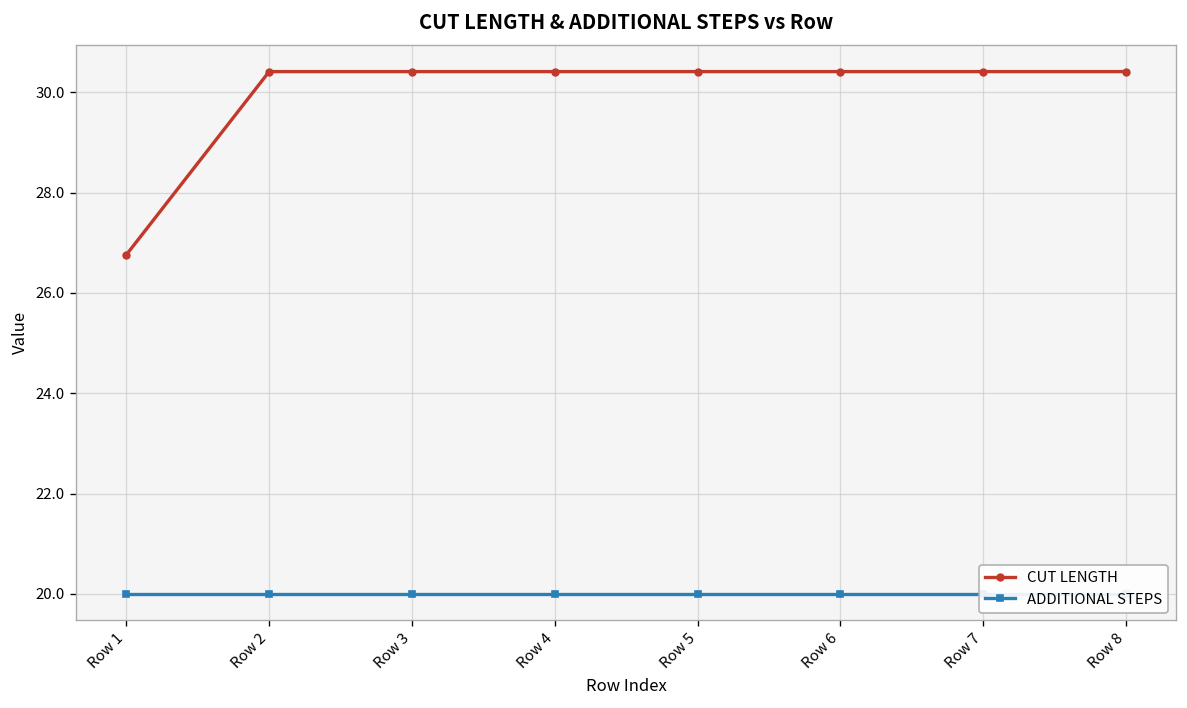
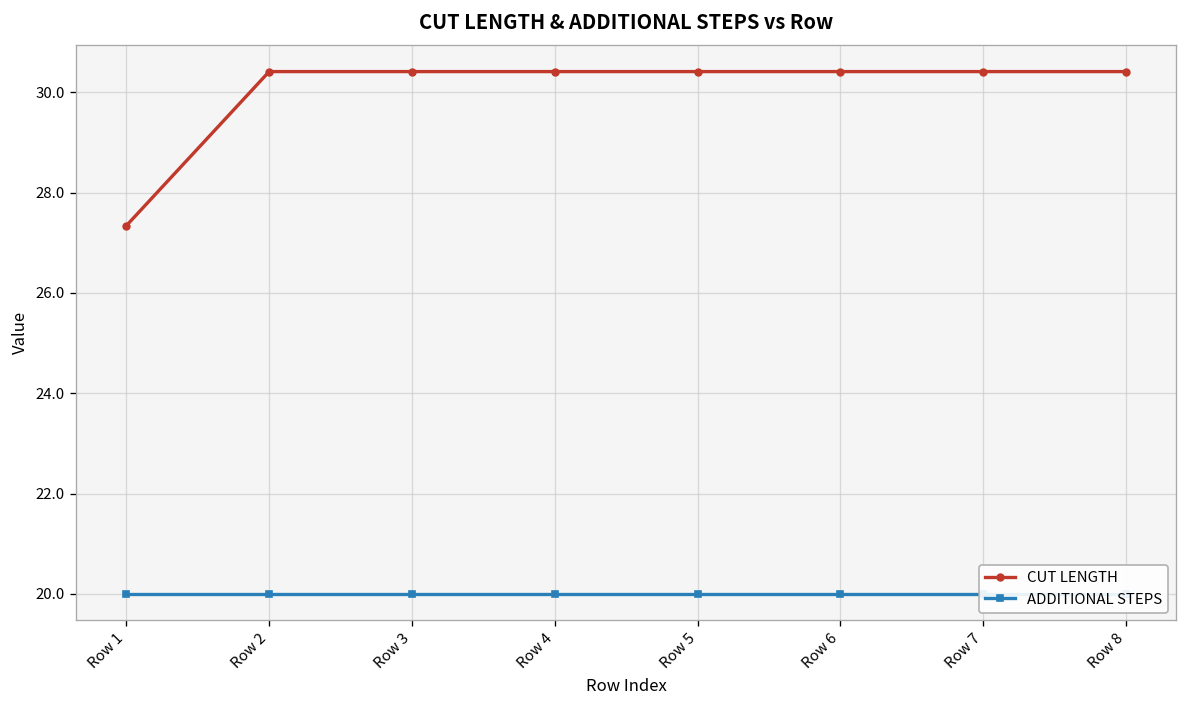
CUT LENGTH, Row 1: 26.8 -> 27.3
